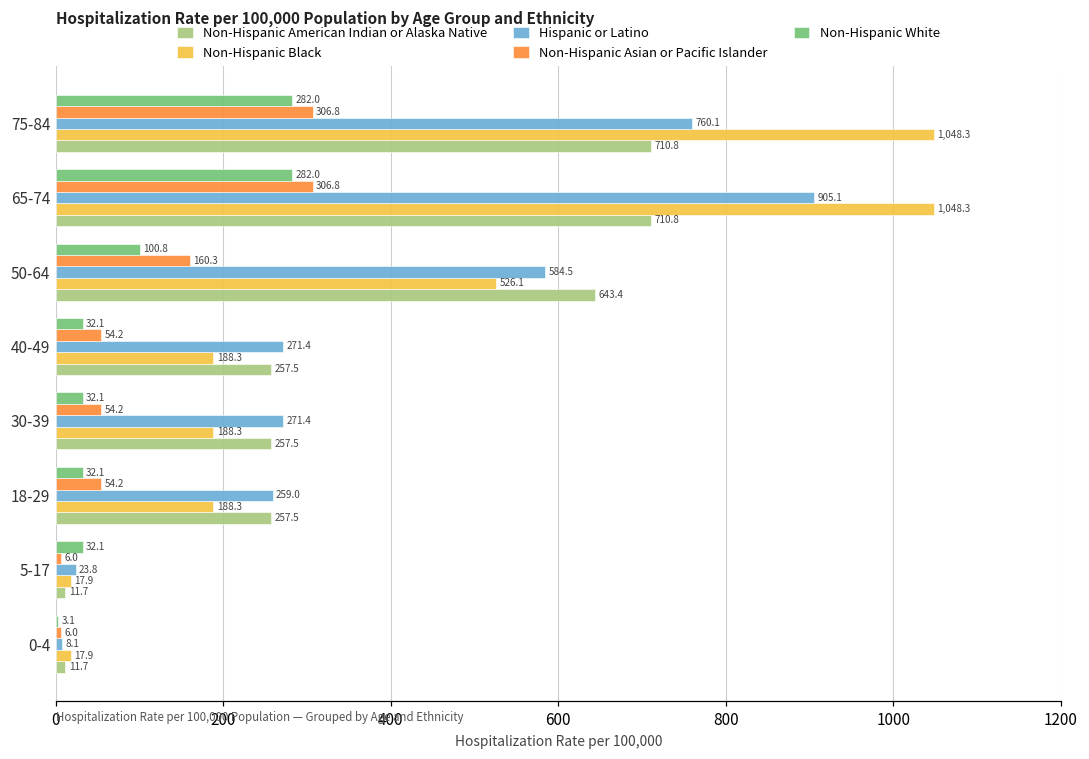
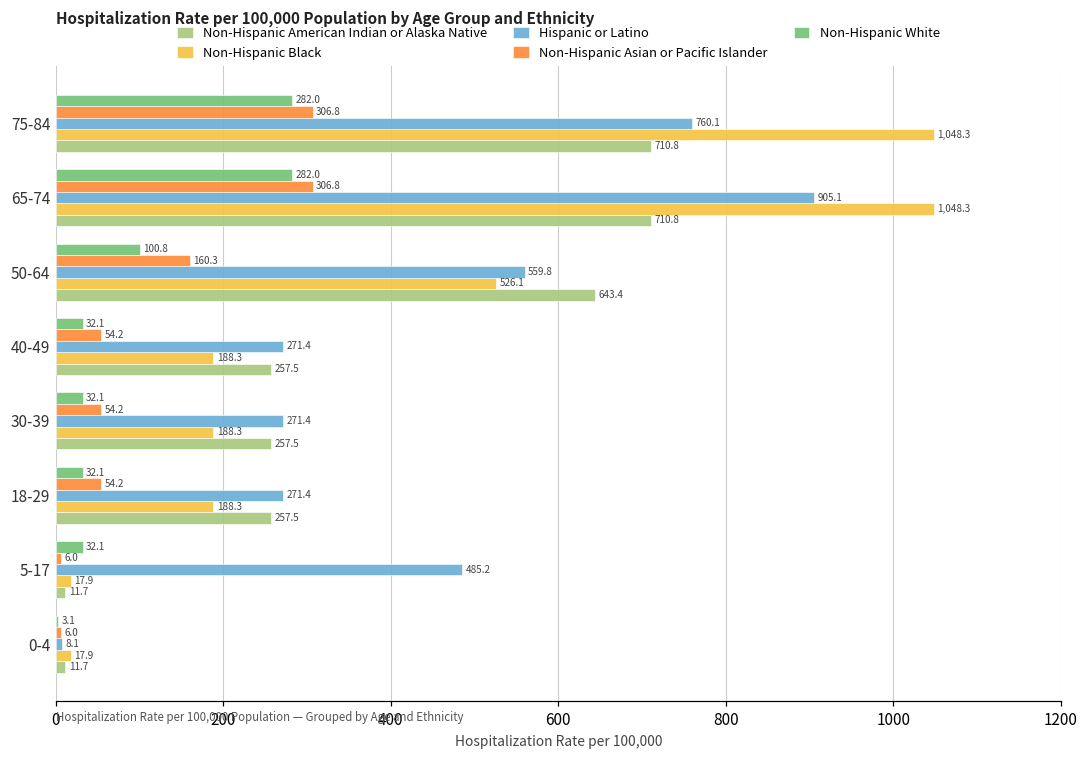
Hispanic or Latino, 50-64: 584.5 -> 559.8
Hispanic or Latino, 18-29: 259.0 -> 271.4
Hispanic or Latino, 5-17: 23.8 -> 485.2
